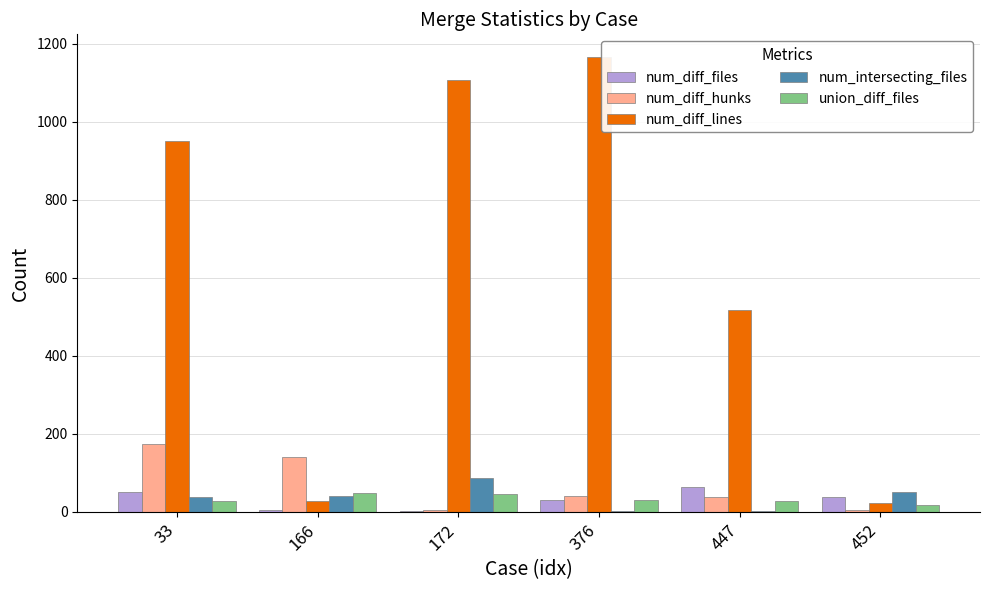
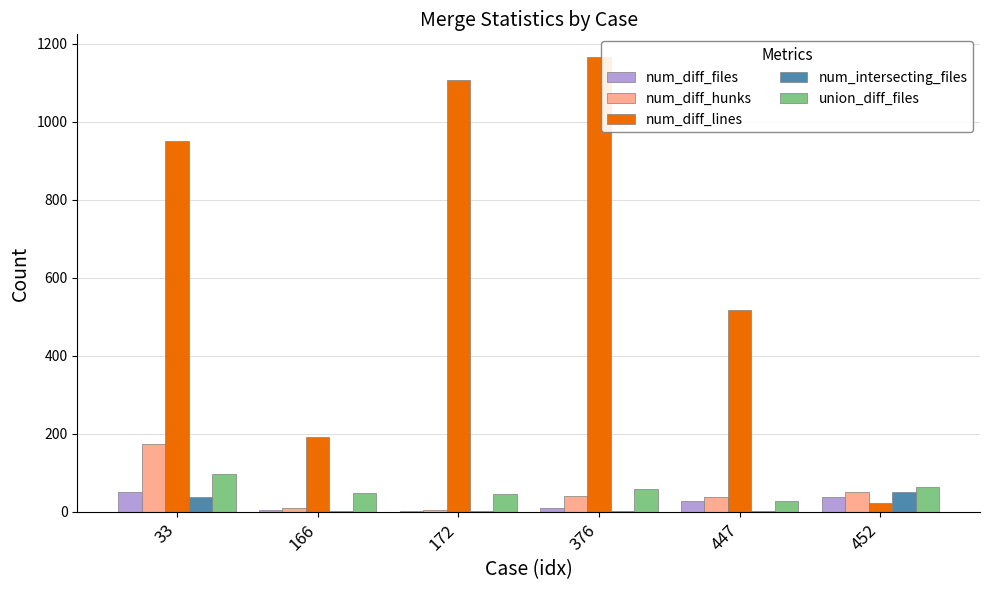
union_diff_files, 33: 30 -> 100
num_diff_hunks, 166: 140 -> 10
num_diff_lines, 166: 30 -> 190
num_intersecting_files, 166: 40 -> 0
num_intersecting_files, 172: 90 -> 0
num_diff_files, 376: 30 -> 10
union_diff_files, 376: 30 -> 60
num_diff_files, 447: 60 -> 30
num_diff_hunks, 452: 10 -> 50
union_diff_files, 452: 20 -> 60
